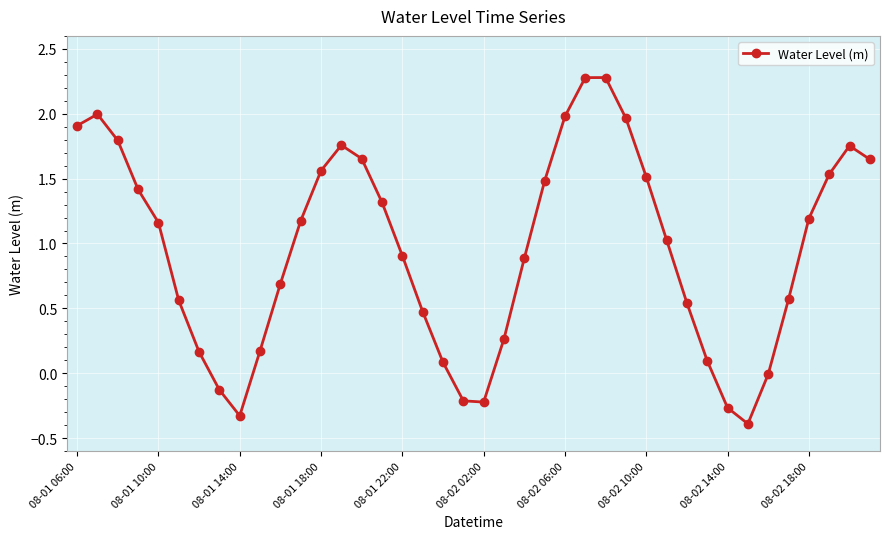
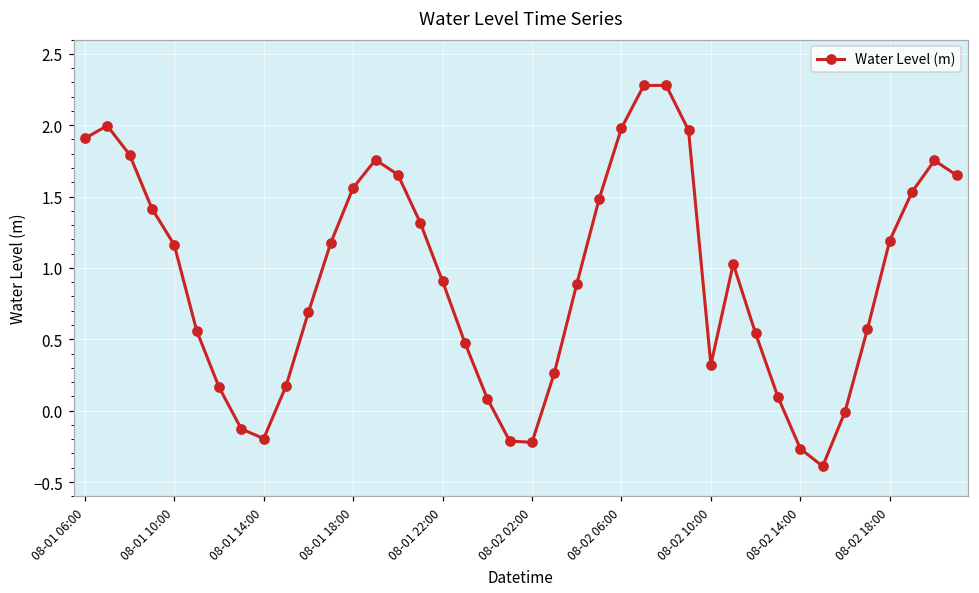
08-01 14:00: -0.33 -> -0.20
08-02 10:00: 1.51 -> 0.32
